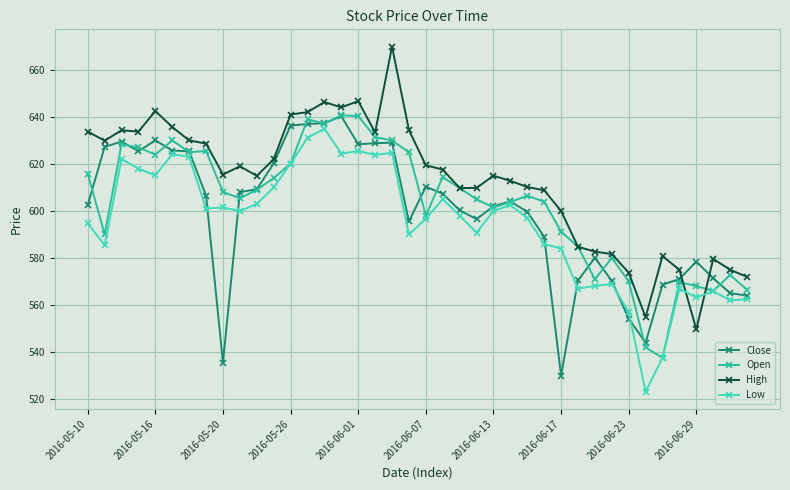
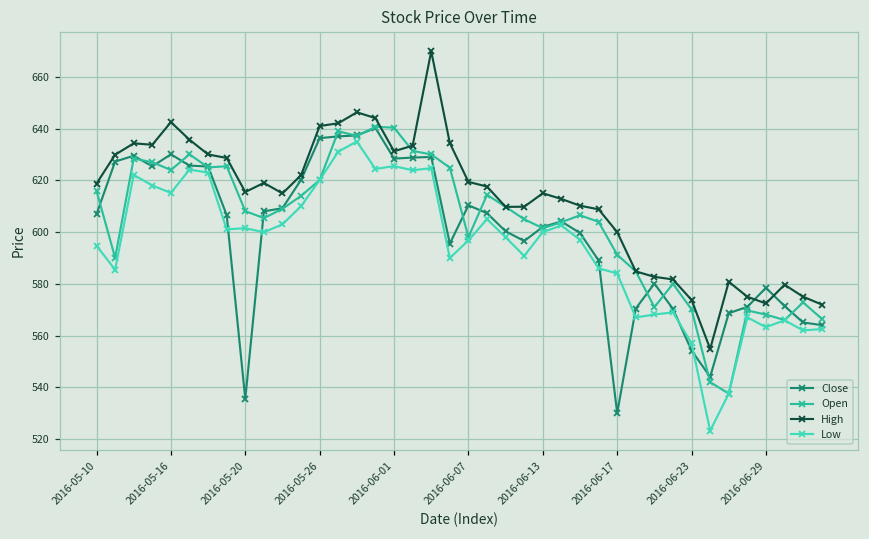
Close, 2016-05-10: 603 -> 607
High, 2016-05-10: 634 -> 619
High, 2016-06-01: 647 -> 631
High, 2016-06-29: 550 -> 572
